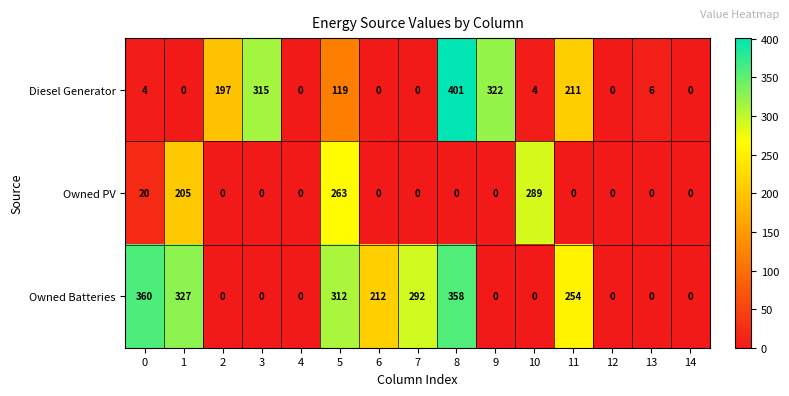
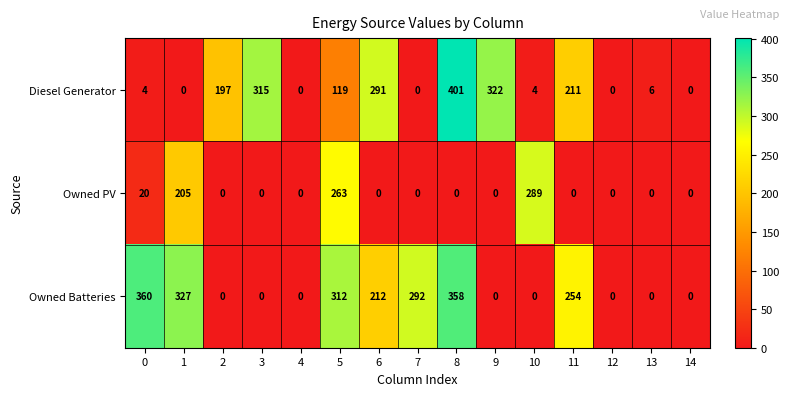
Diesel Generator, 6: 0 -> 291
